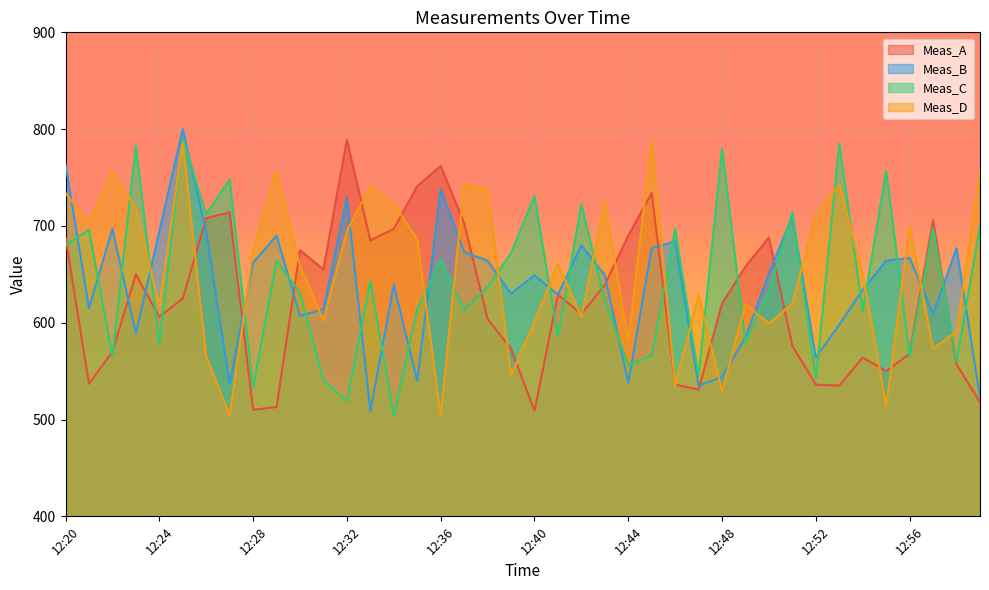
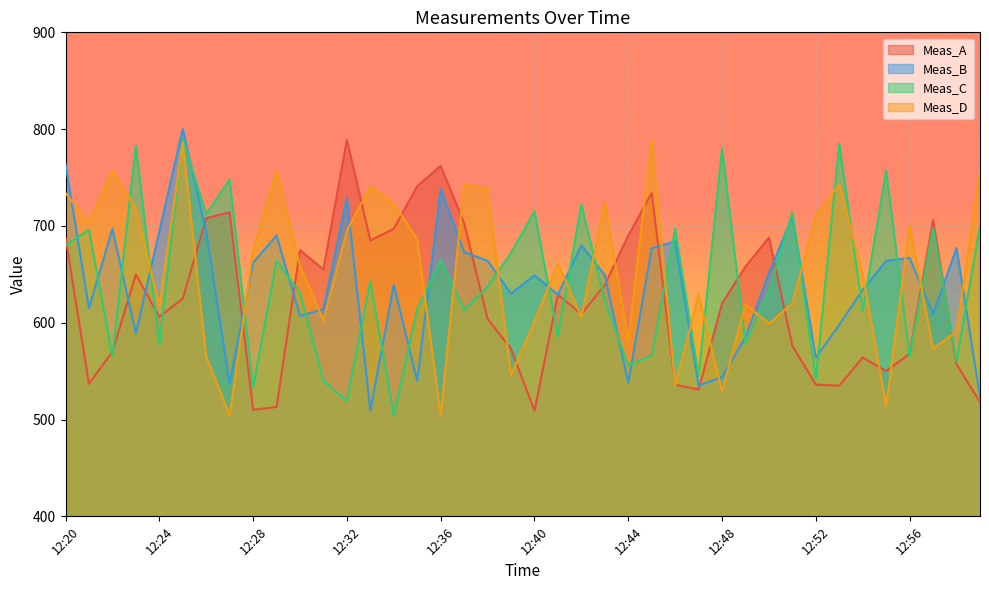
Meas_C, 12:40: 730 -> 720
